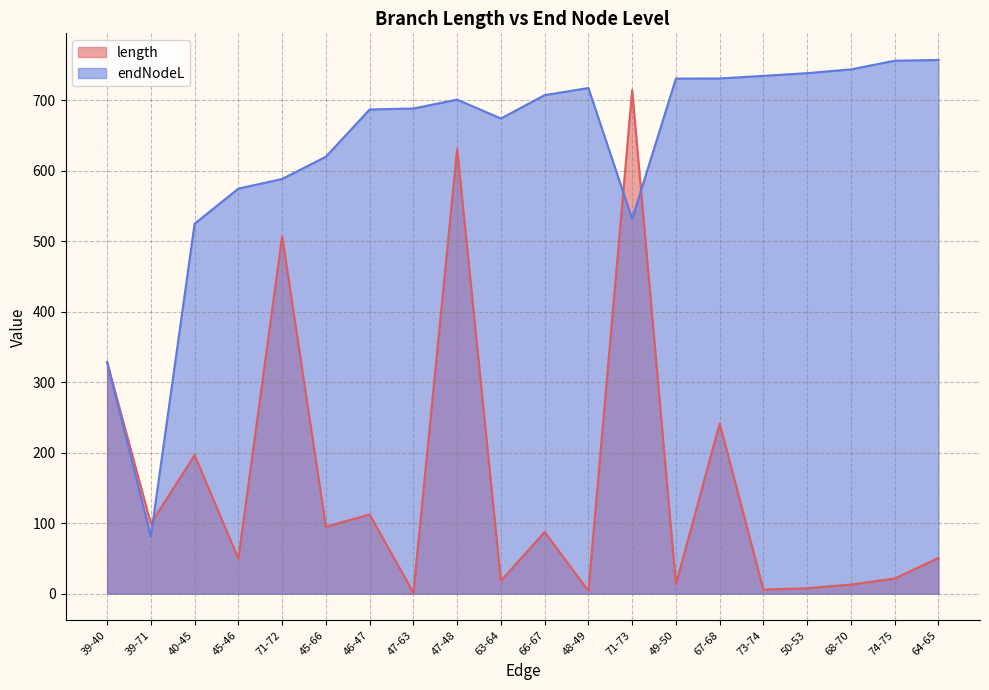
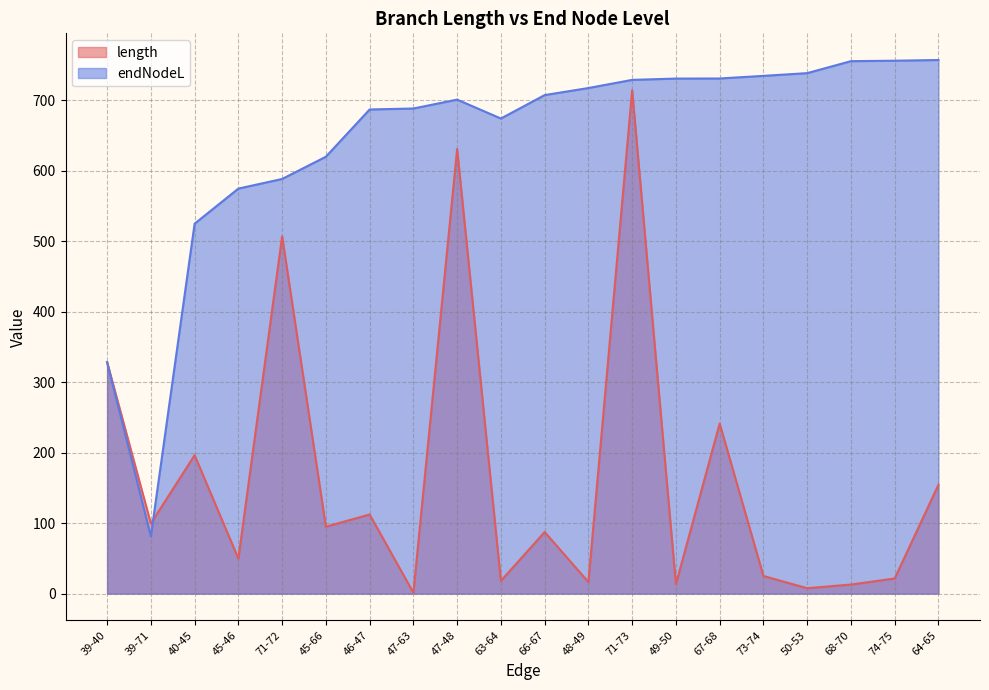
length, 48-49: 0 -> 20
endNodeL, 71-73: 530 -> 730
length, 73-74: 10 -> 30
endNodeL, 68-70: 740 -> 760
length, 64-65: 50 -> 150
